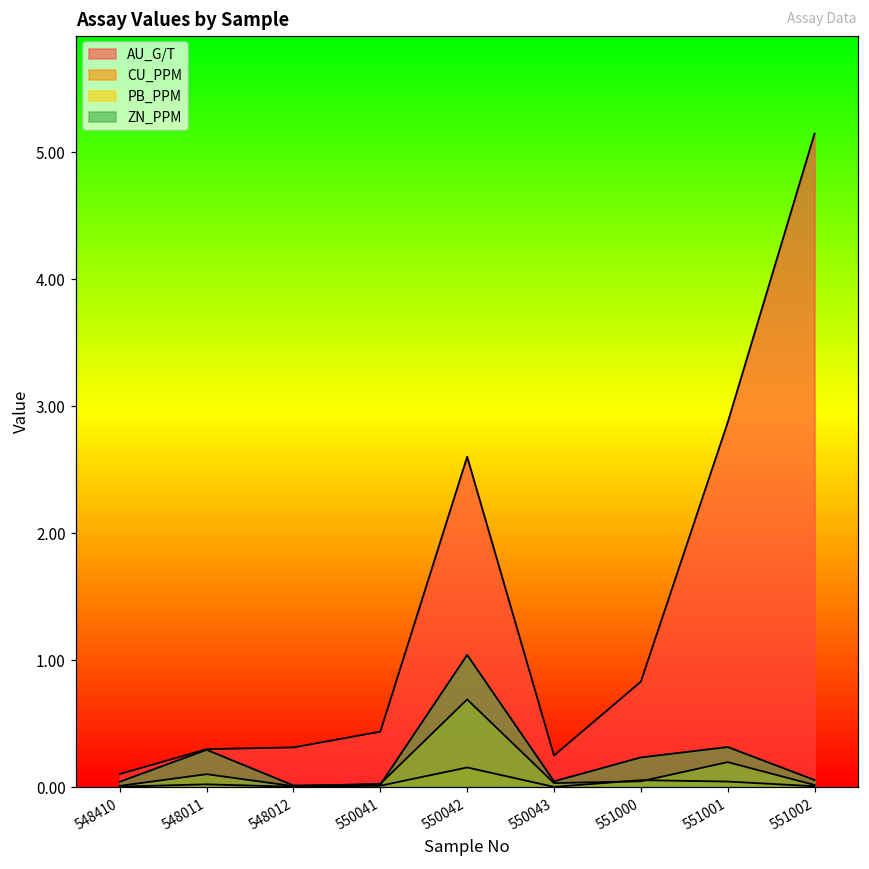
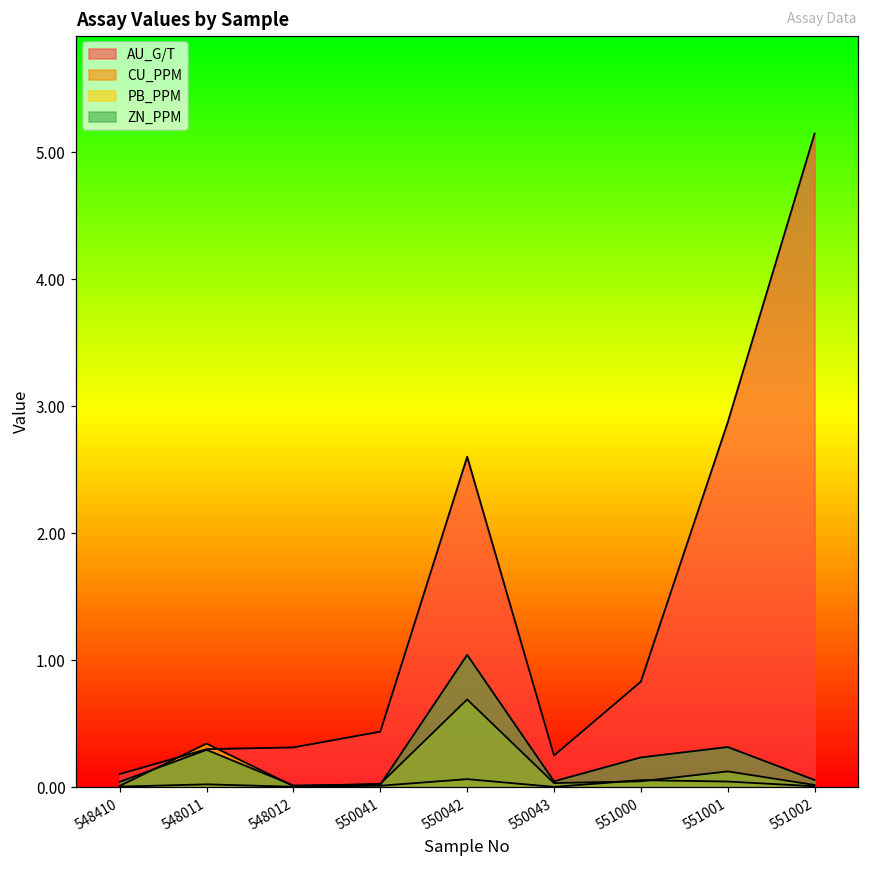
PB_PPM, 548011: 0.10 -> 0.34
CU_PPM, 550042: 0.15 -> 0.06
PB_PPM, 551001: 0.20 -> 0.12
